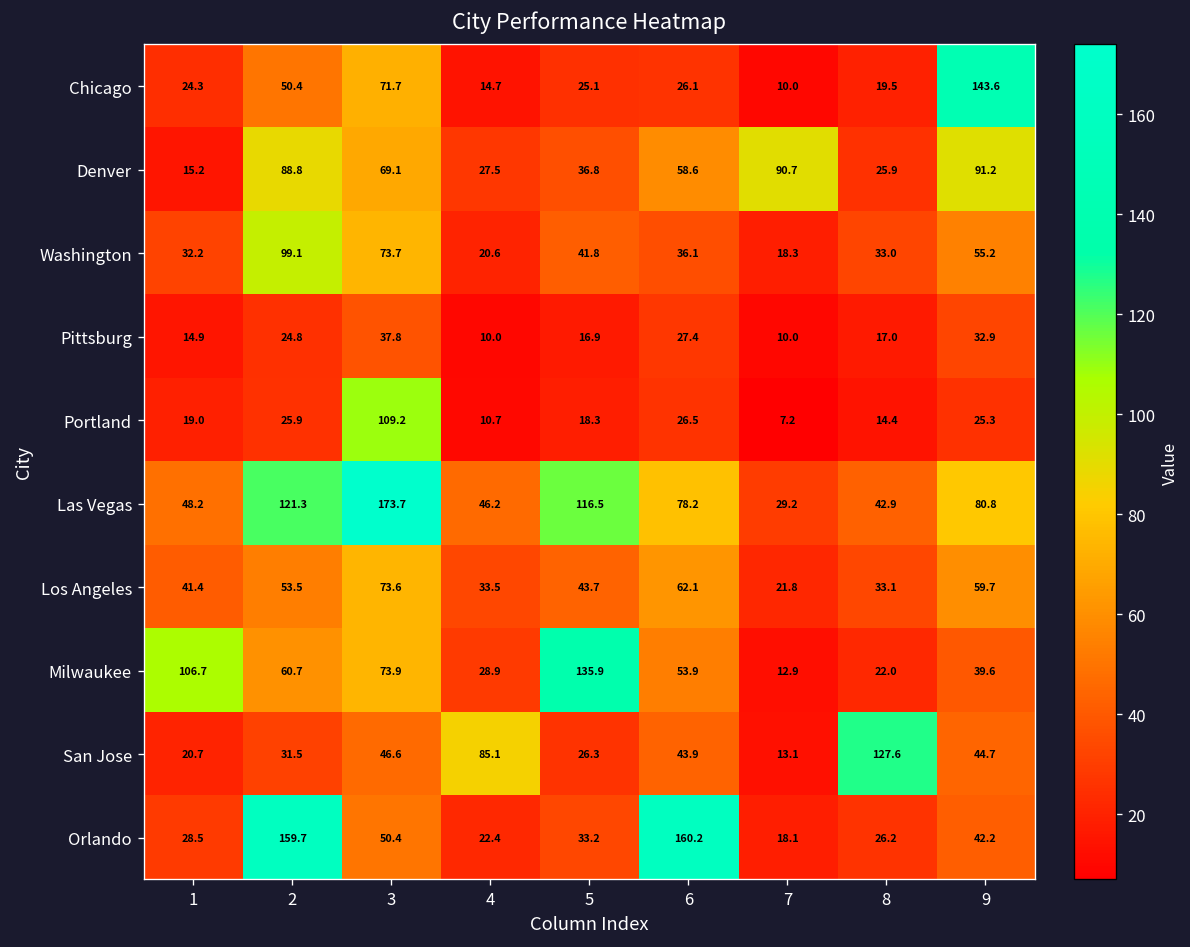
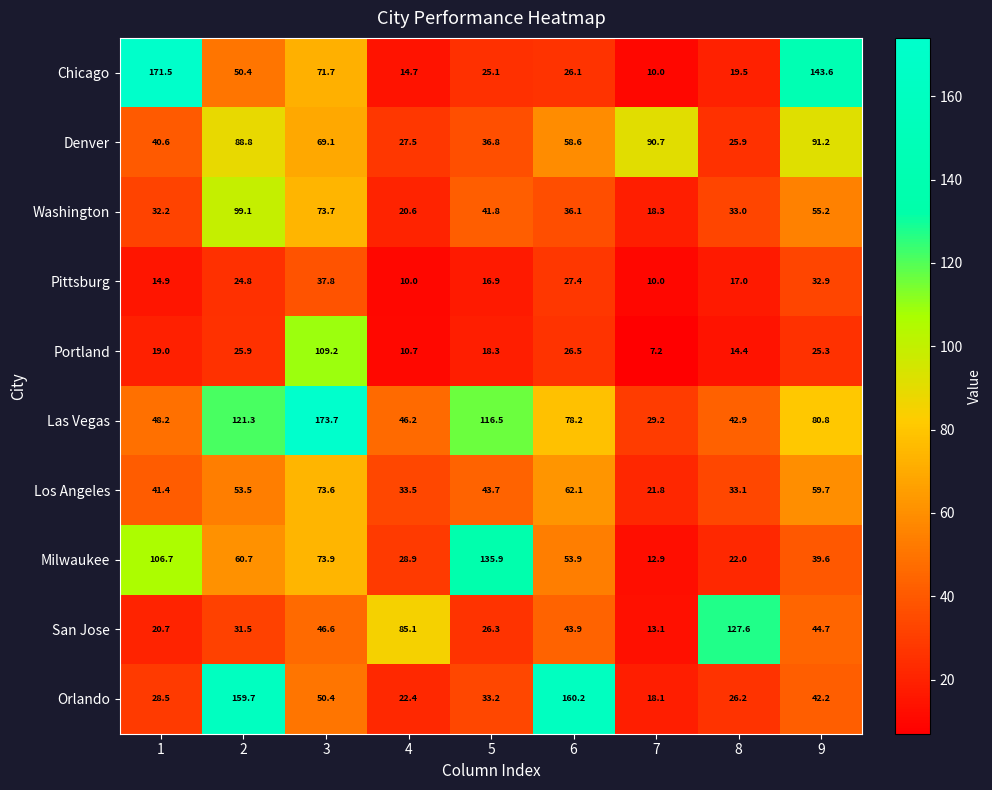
Chicago, 1: 24.3 -> 171.5
Denver, 1: 15.2 -> 40.6
